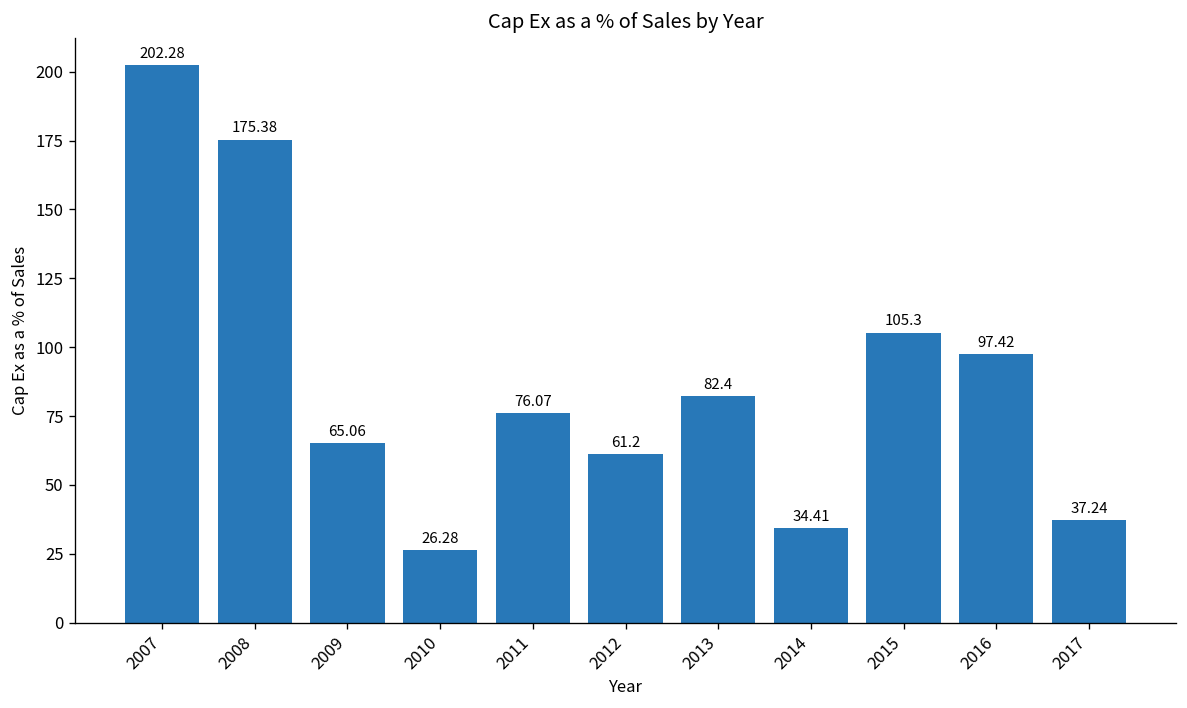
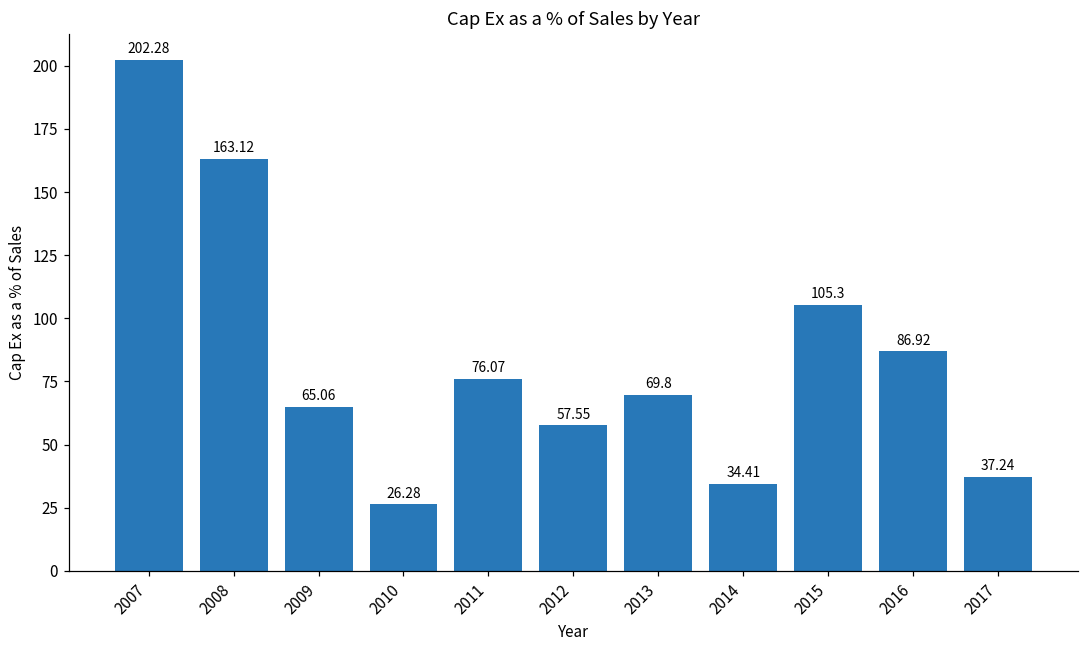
2008: 175.38 -> 163.12
2012: 61.2 -> 57.55
2013: 82.4 -> 69.8
2016: 97.42 -> 86.92
